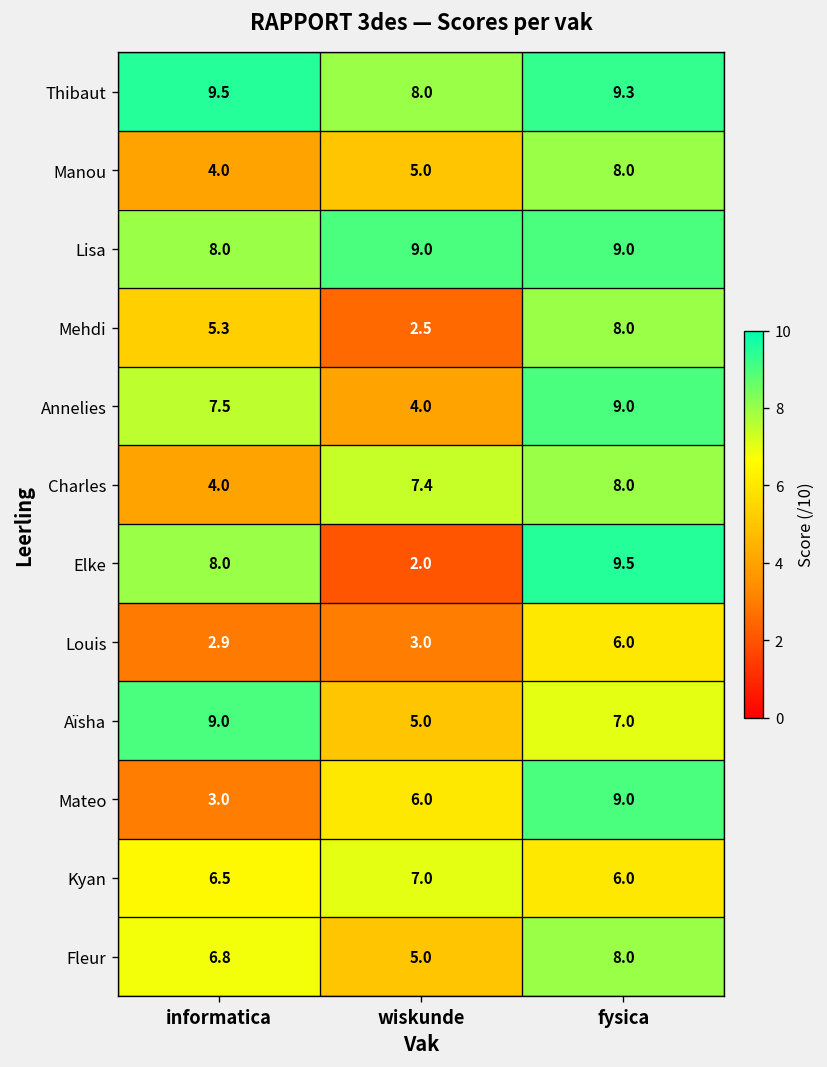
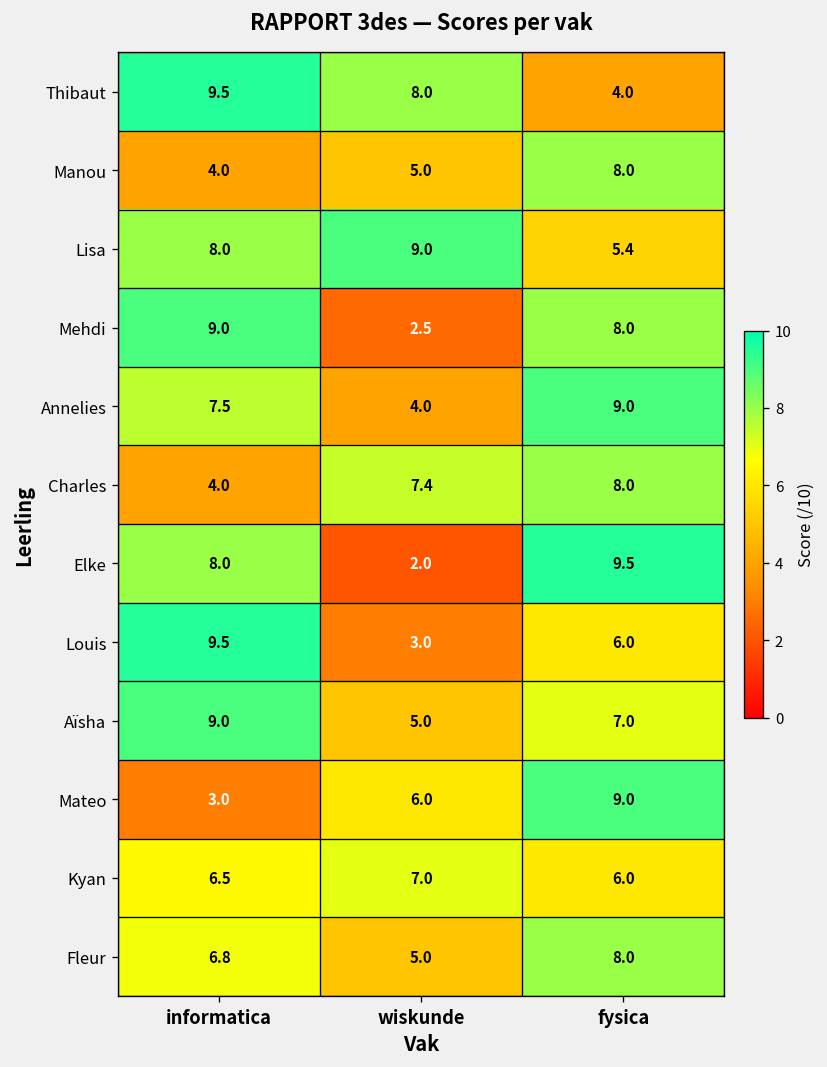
Thibaut, fysica: 9.3 -> 4.0
Lisa, fysica: 9.0 -> 5.4
Mehdi, informatica: 5.3 -> 9.0
Louis, informatica: 2.9 -> 9.5
